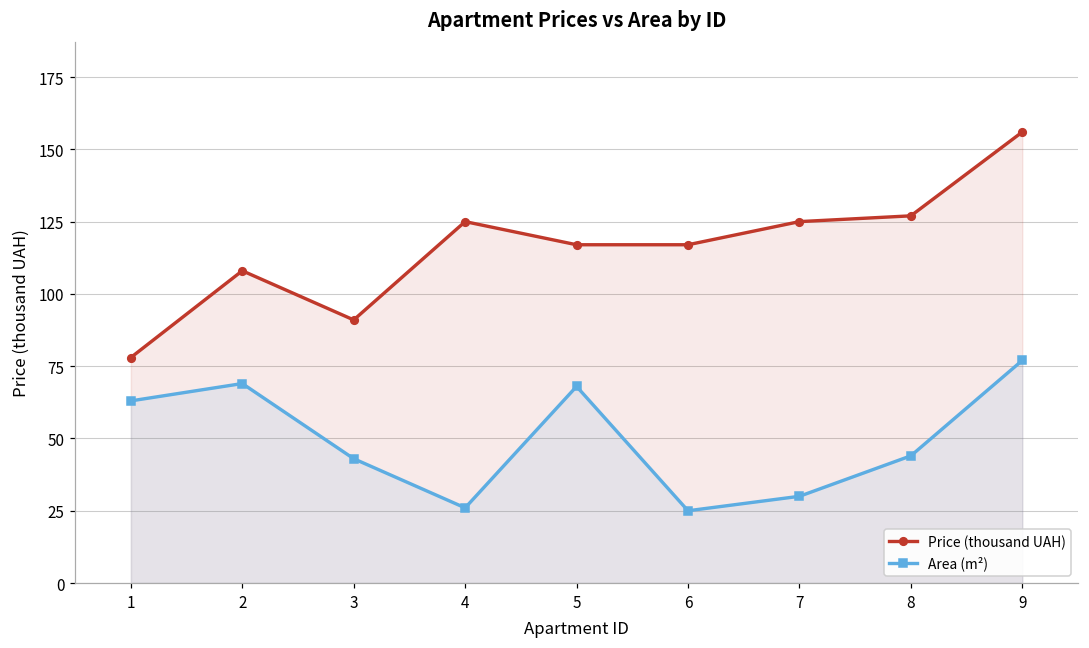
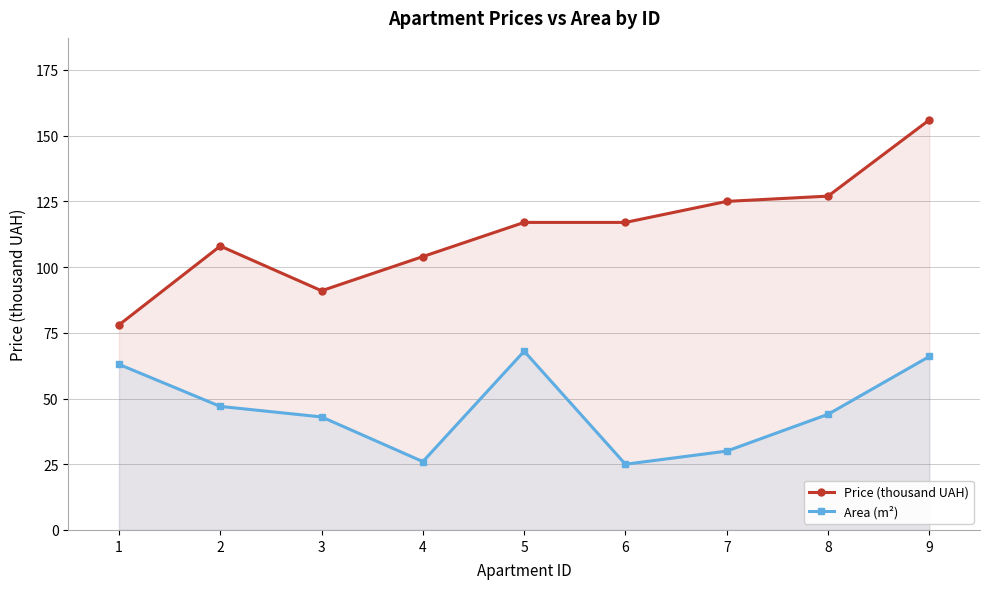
Area (m²), 2: 69 -> 47
Price (thousand UAH), 4: 125 -> 104
Area (m²), 9: 77 -> 66
